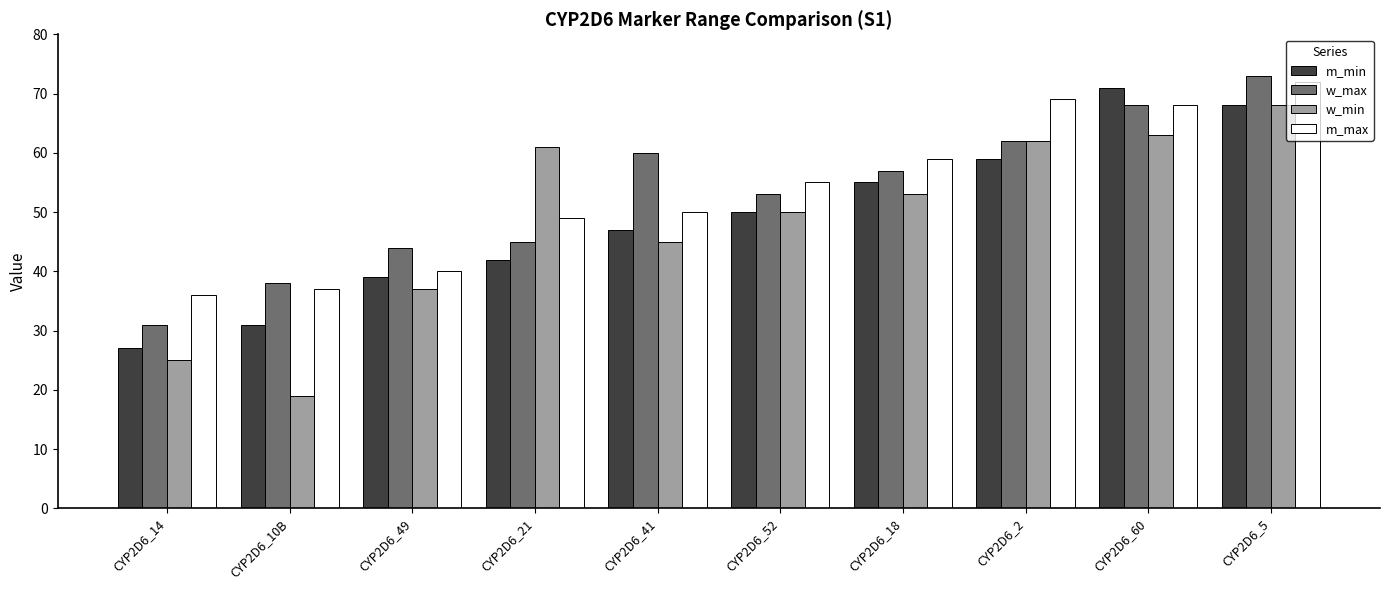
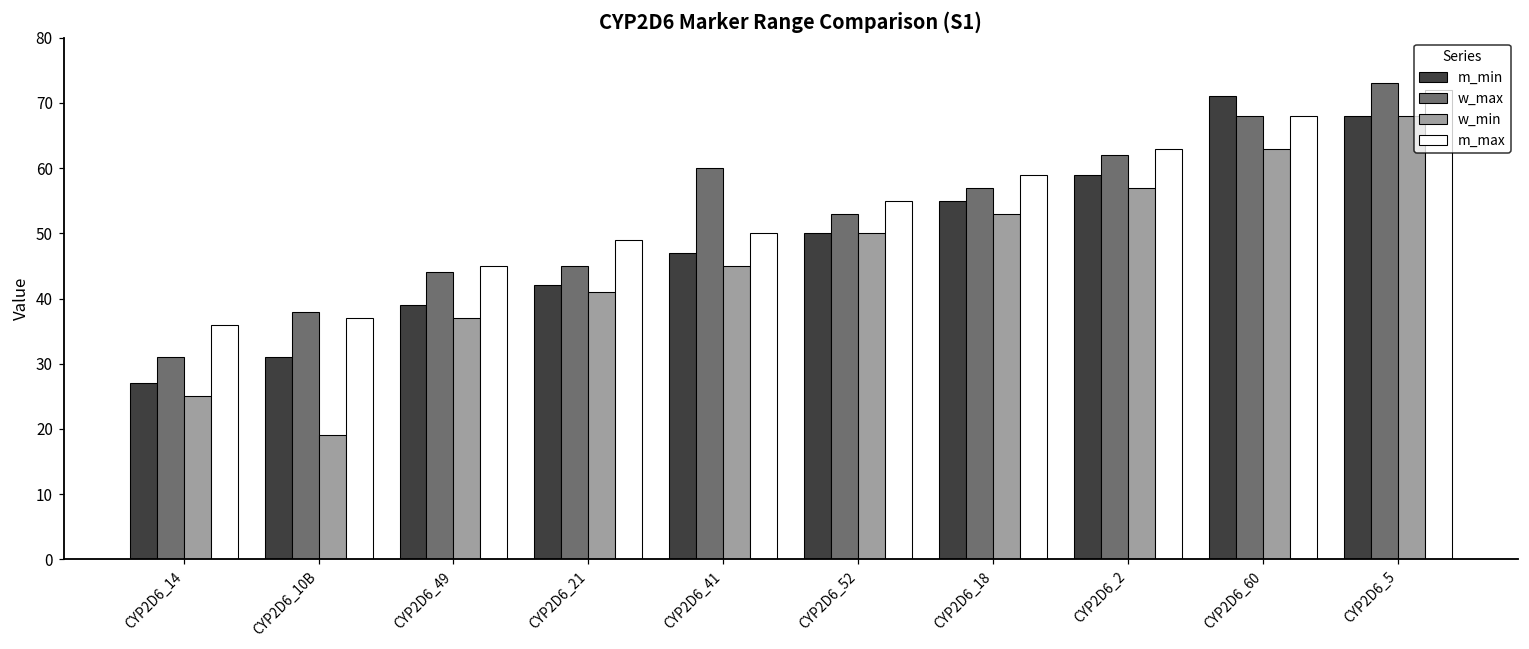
m_max, CYP2D6_49: 40 -> 45
w_min, CYP2D6_21: 61 -> 41
w_min, CYP2D6_2: 62 -> 57
m_max, CYP2D6_2: 69 -> 63
